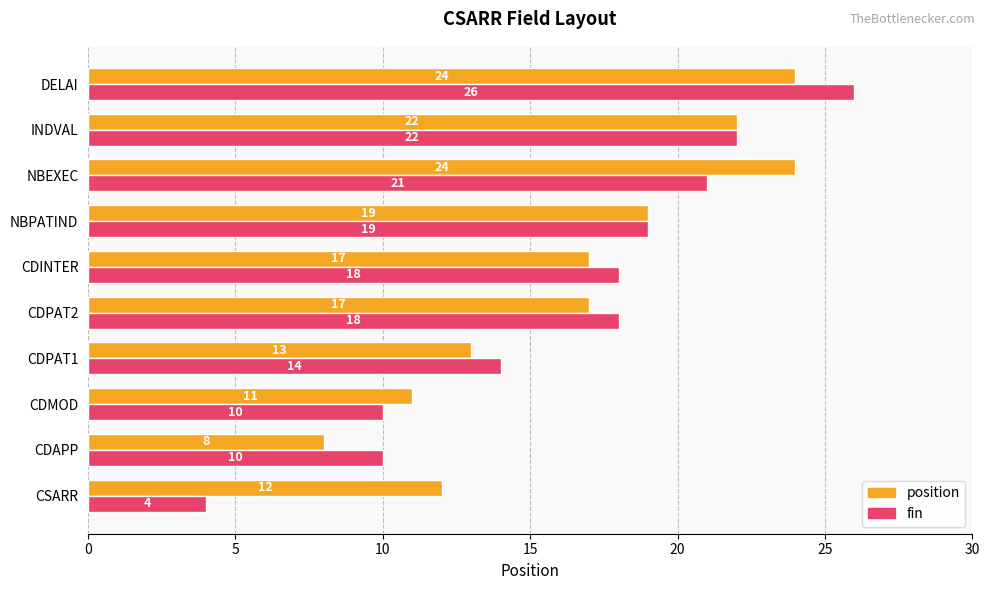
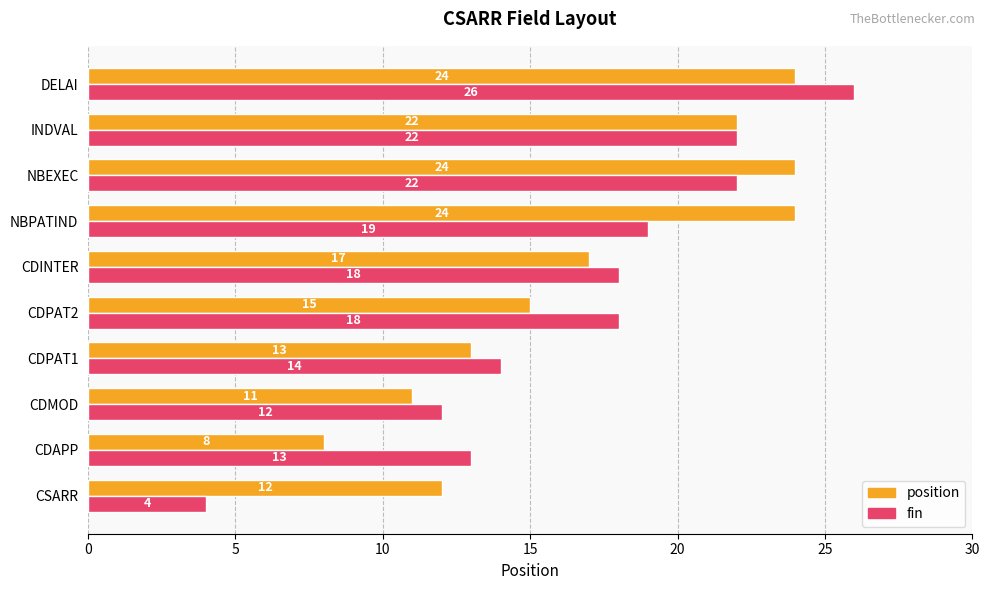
fin, NBEXEC: 21 -> 22
position, NBPATIND: 19 -> 24
position, CDPAT2: 17 -> 15
fin, CDMOD: 10 -> 12
fin, CDAPP: 10 -> 13
